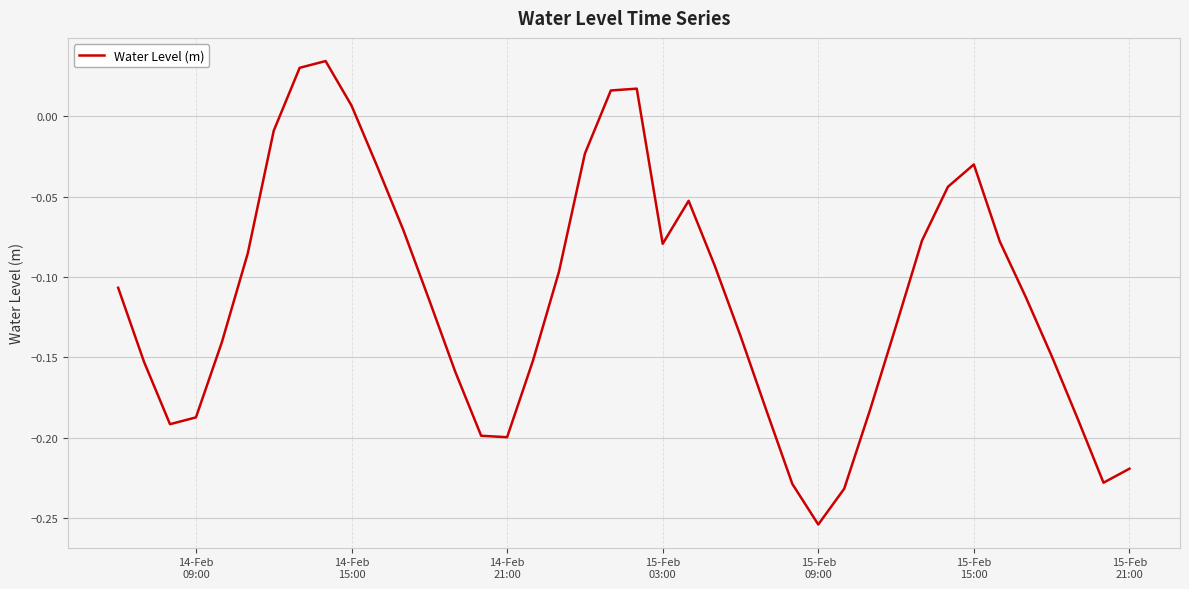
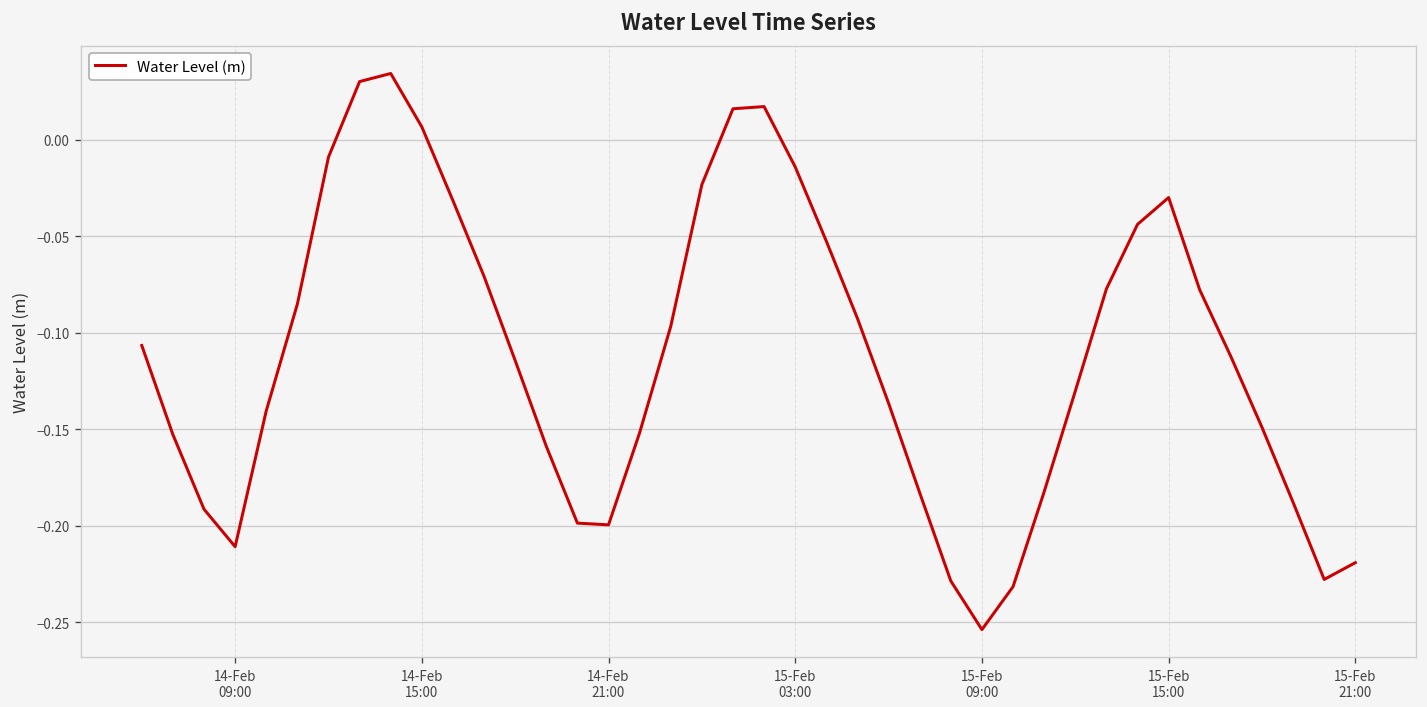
14-Feb 09:00: -0.187 -> -0.211
15-Feb 03:00: -0.079 -> -0.014
